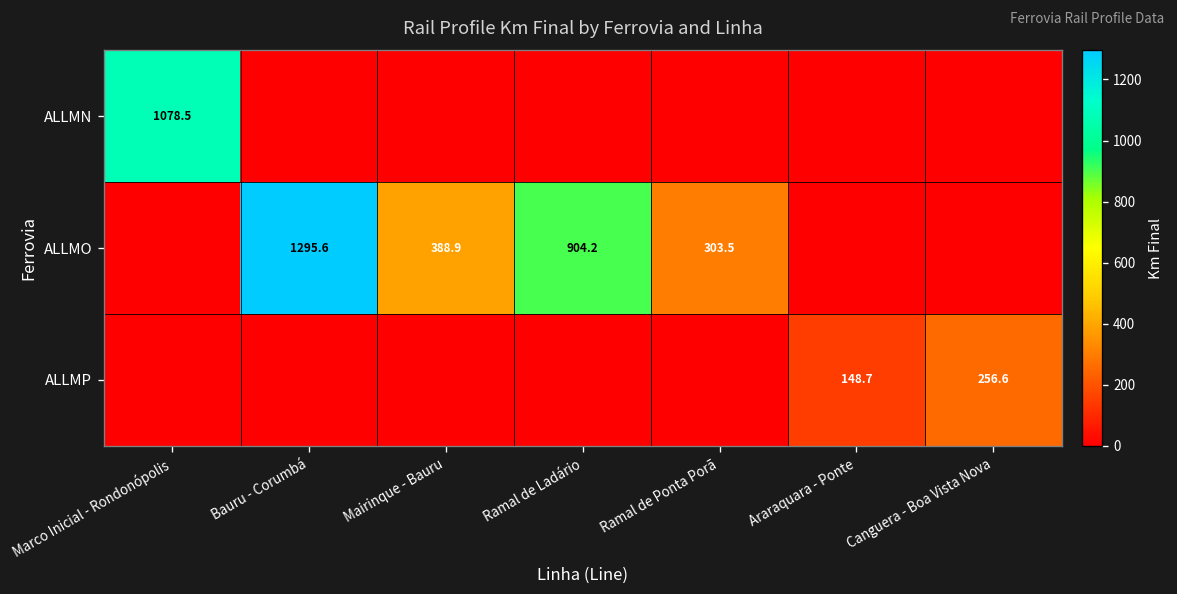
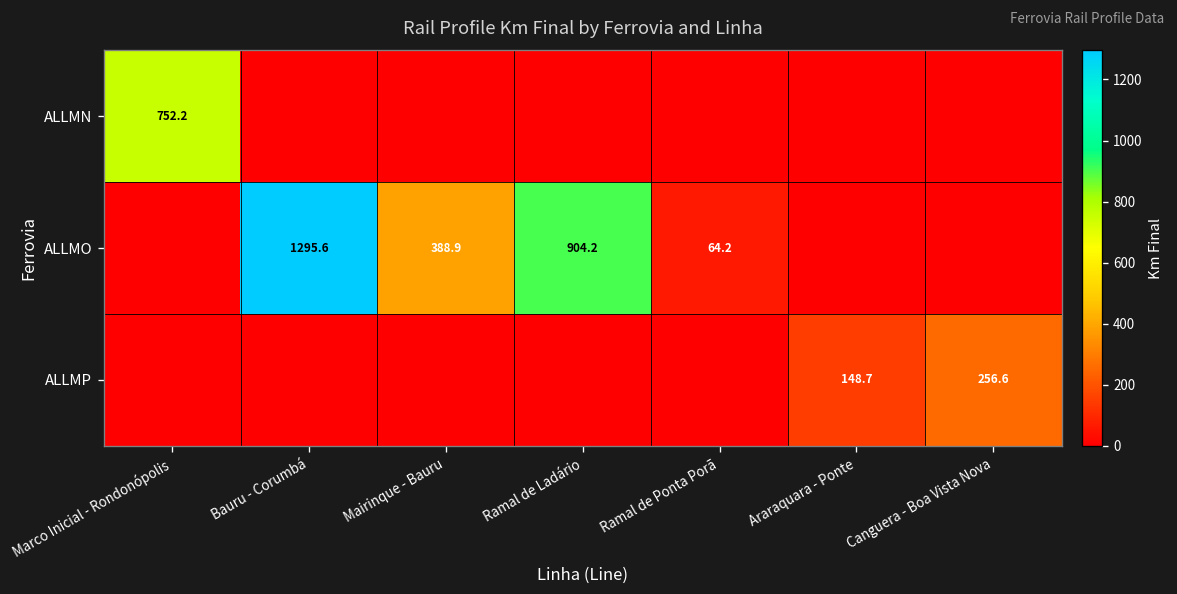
ALLMN, Marco Inicial - Rondonópolis: 1078.5 -> 752.2
ALLMO, Ramal de Ponta Porã: 303.5 -> 64.2
